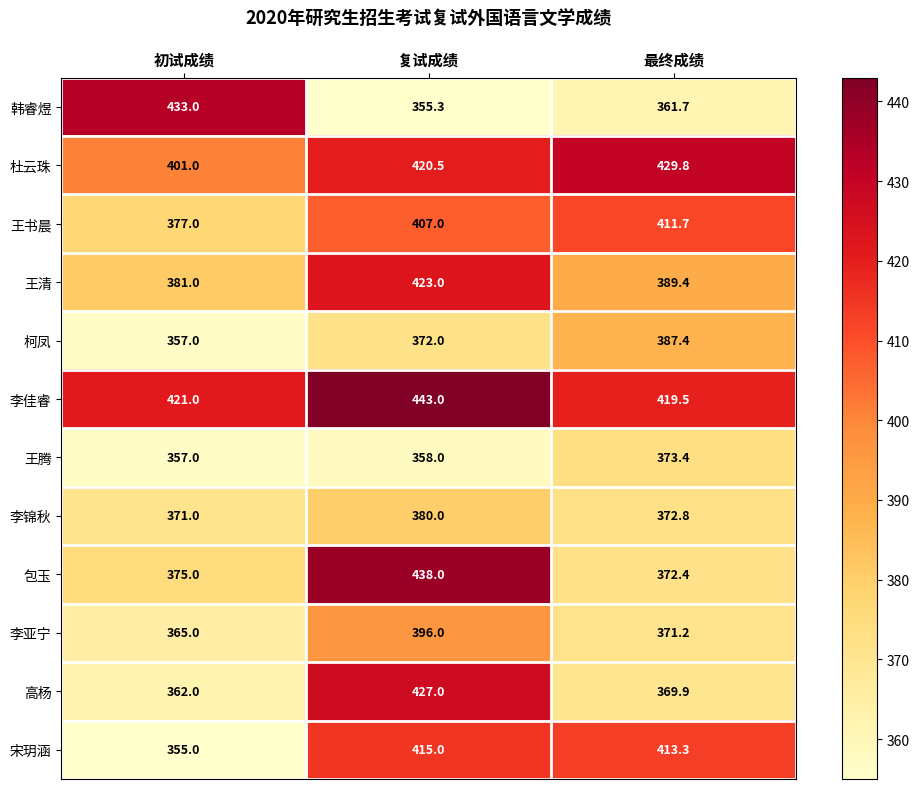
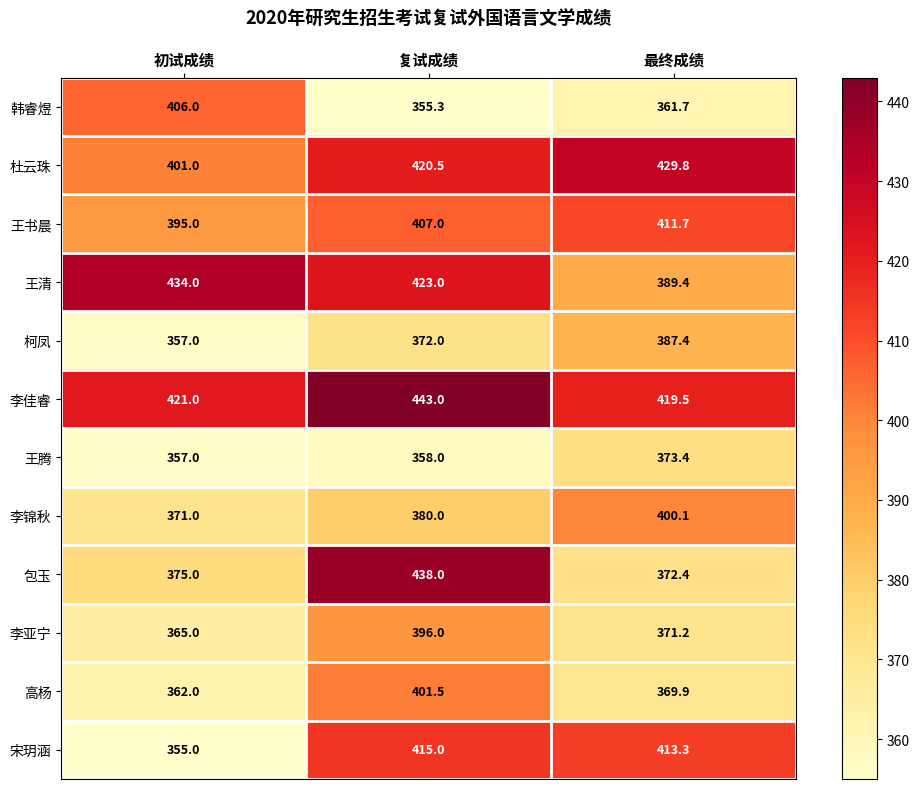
韩睿煜, 初试成绩: 433.0 -> 406.0
王书晨, 初试成绩: 377.0 -> 395.0
王清, 初试成绩: 381.0 -> 434.0
李锦秋, 最终成绩: 372.8 -> 400.1
高杨, 复试成绩: 427.0 -> 401.5
